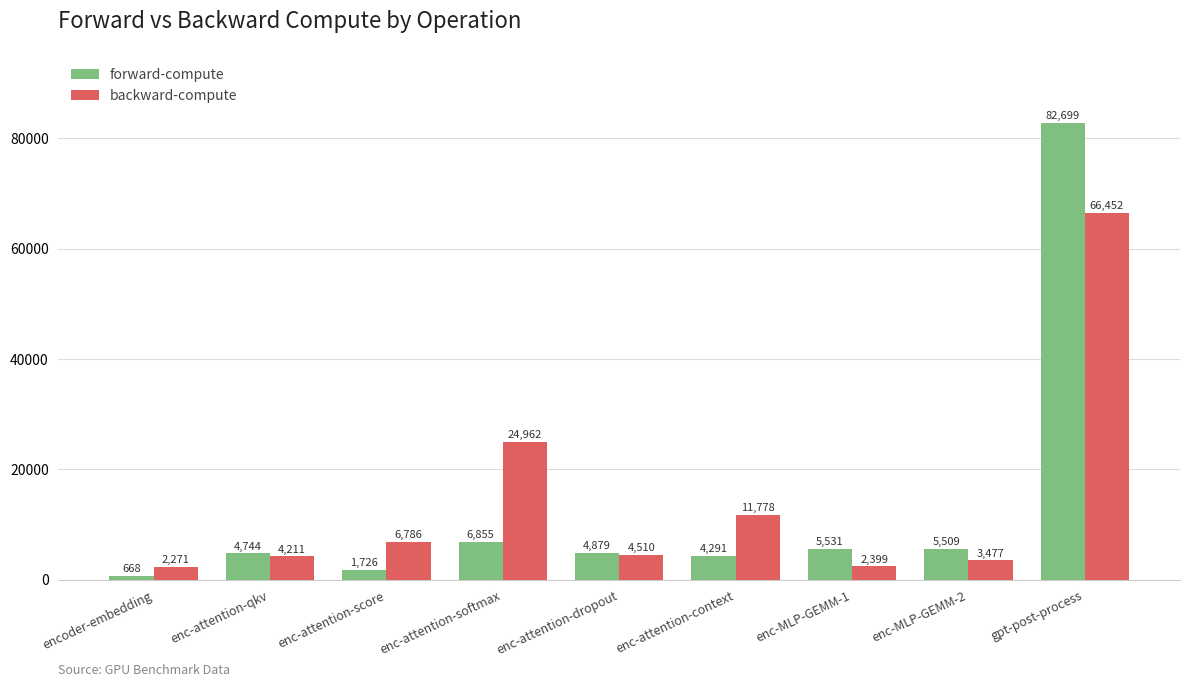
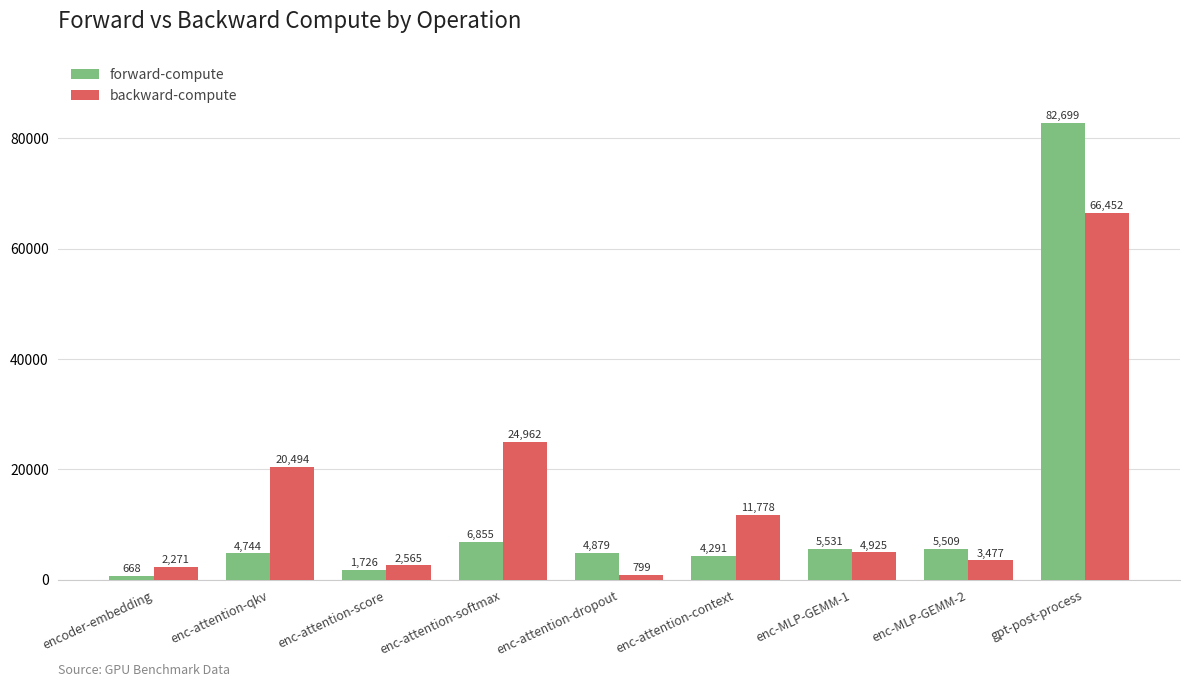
backward-compute, enc-attention-qkv: 4,211 -> 20,494
backward-compute, enc-attention-score: 6,786 -> 2,565
backward-compute, enc-attention-dropout: 4,510 -> 799
backward-compute, enc-MLP-GEMM-1: 2,399 -> 4,925
